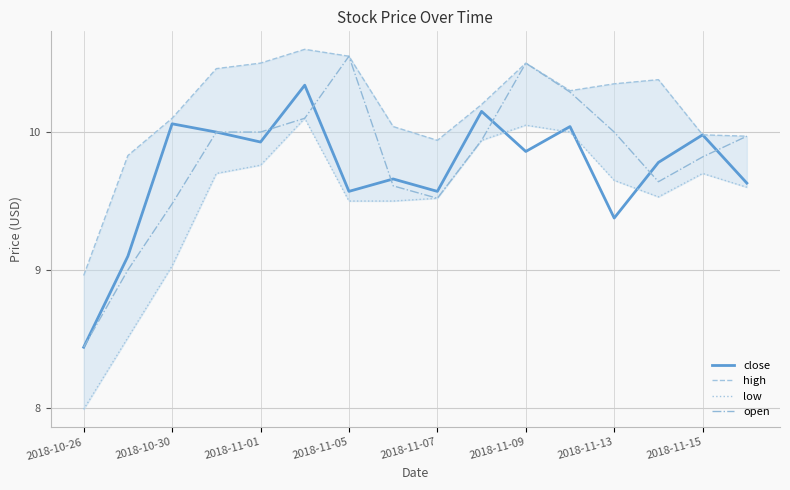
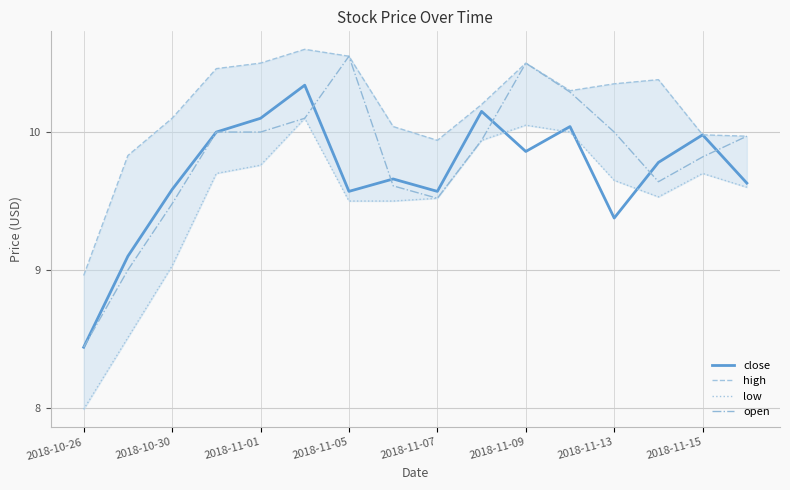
close, 2018-10-30: 10.06 -> 9.58
close, 2018-11-01: 9.93 -> 10.10
